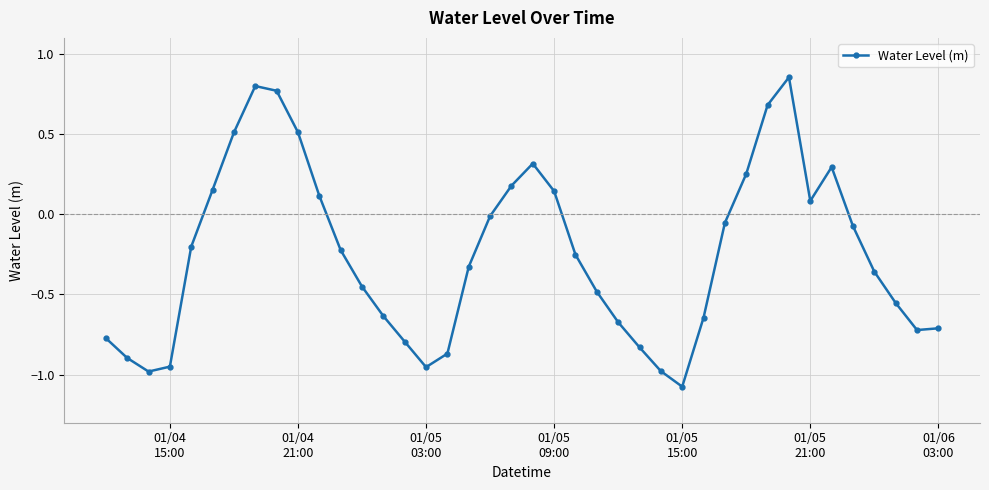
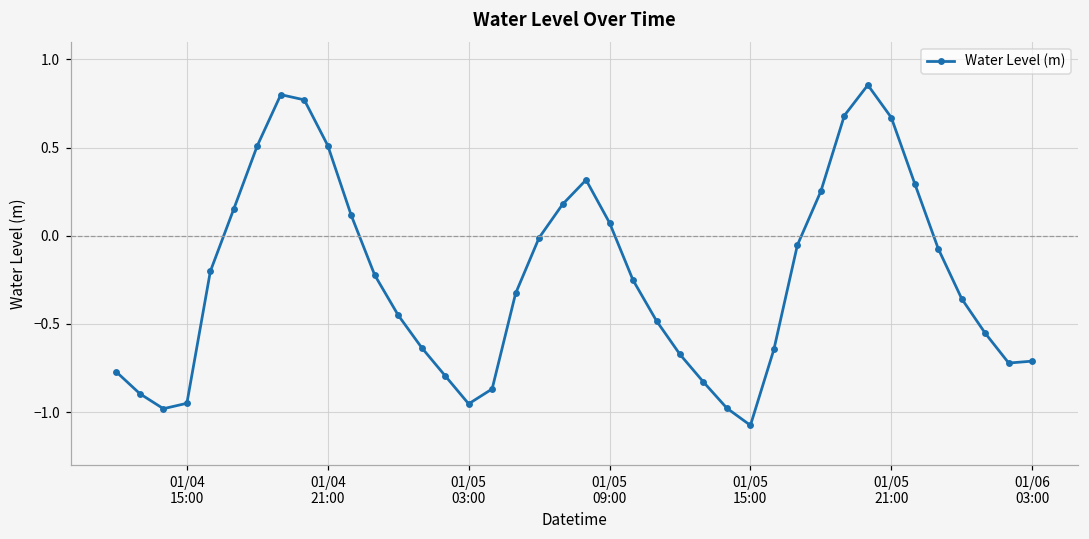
01/05 09:00: 0.14 -> 0.07
01/05 21:00: 0.08 -> 0.67
